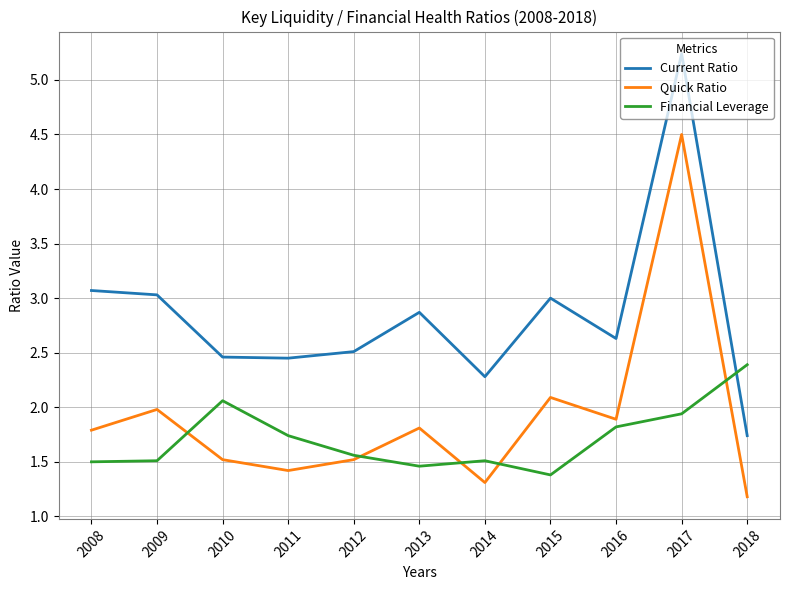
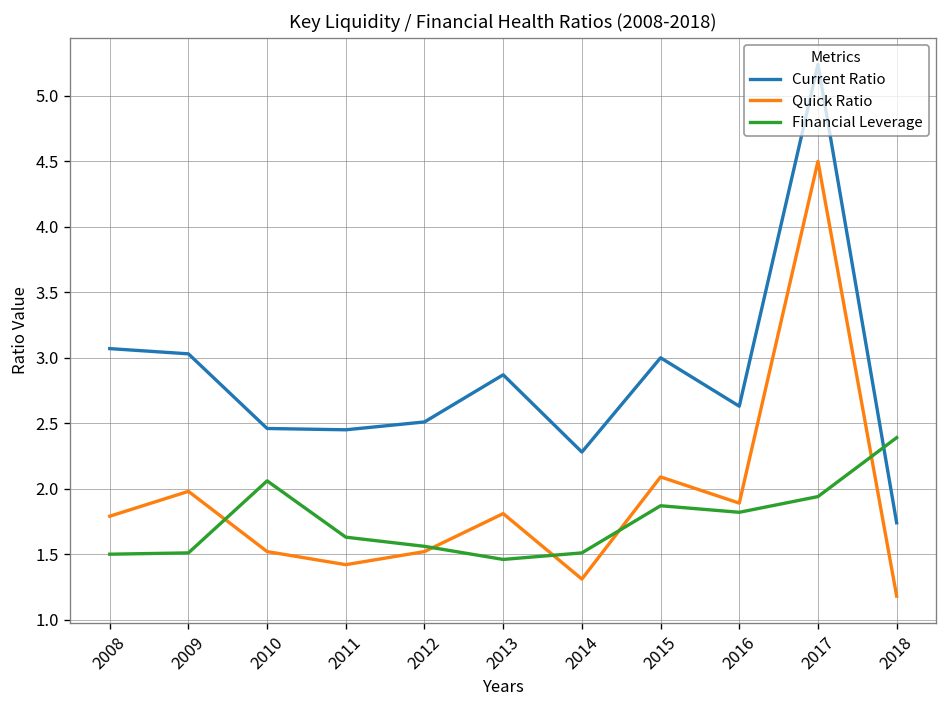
Financial Leverage, 2011: 1.74 -> 1.63
Financial Leverage, 2015: 1.38 -> 1.87
